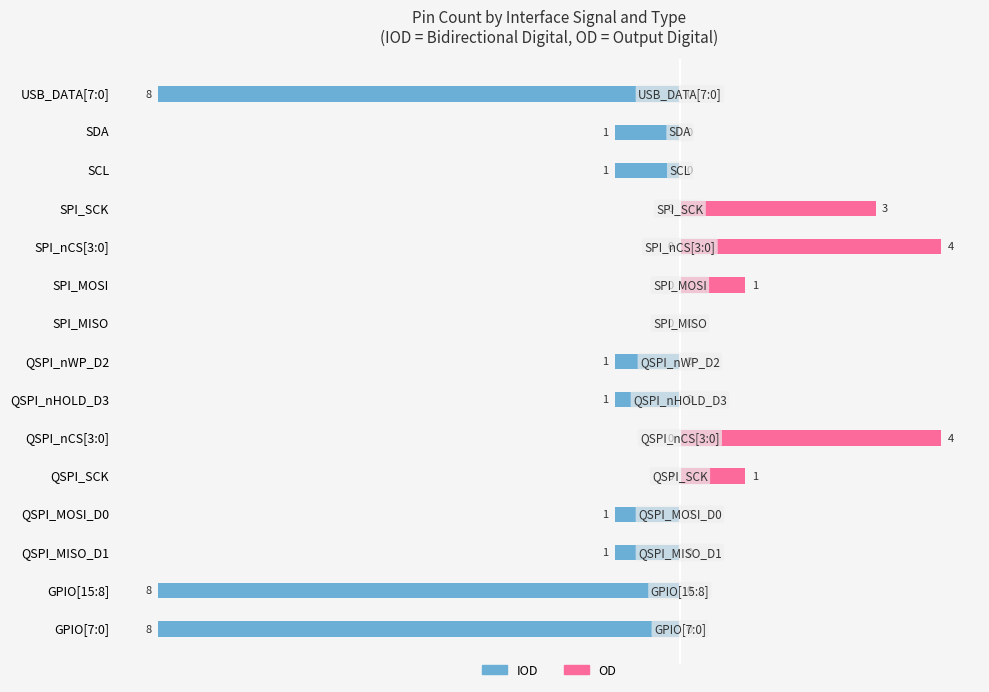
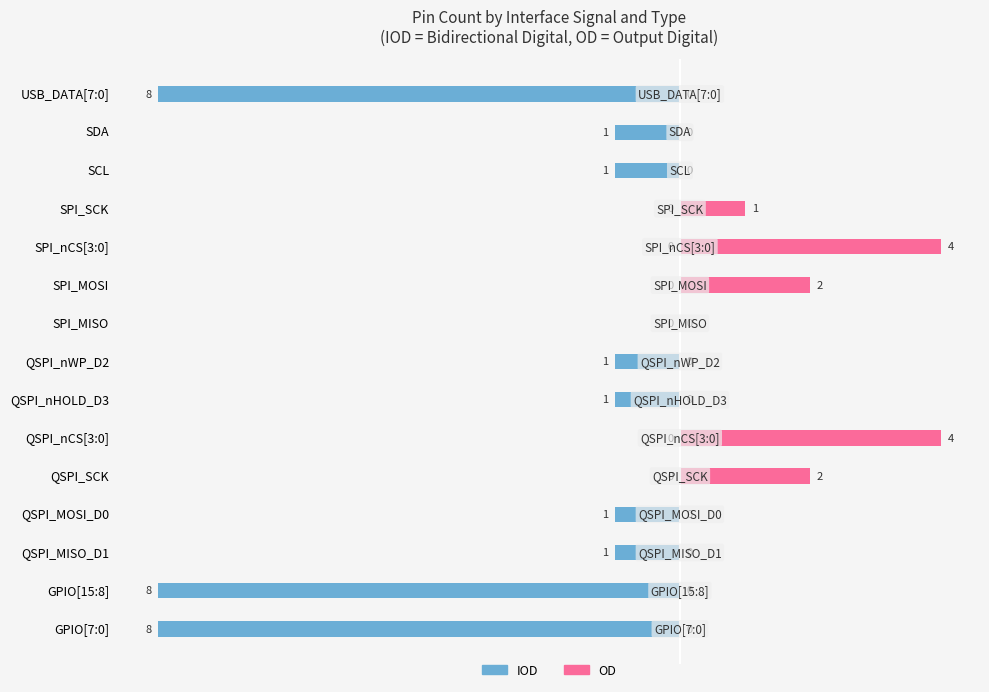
OD, SPI_SCK: 3 -> 1
OD, SPI_MOSI: 1 -> 2
OD, QSPI_SCK: 1 -> 2
